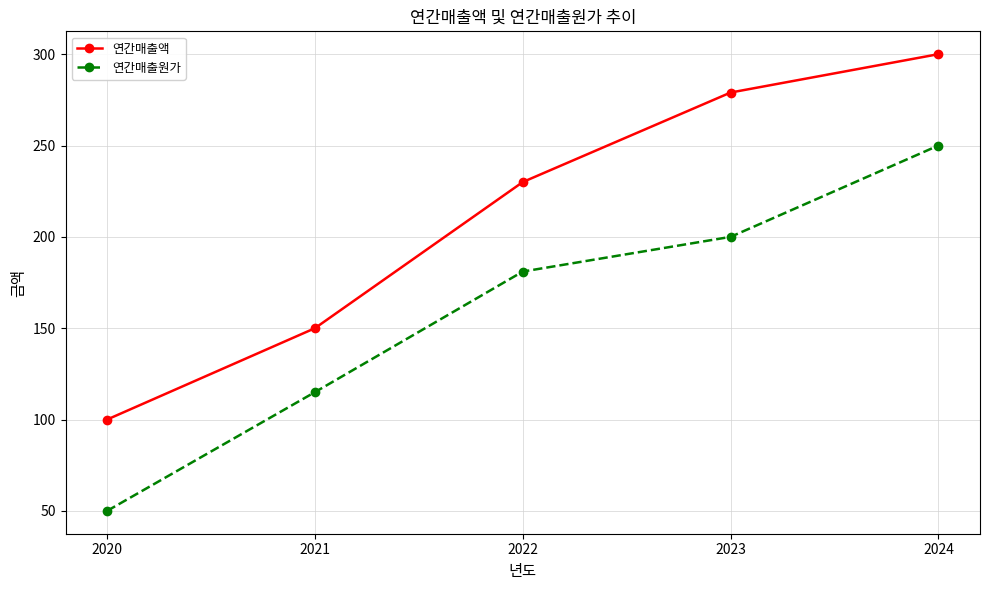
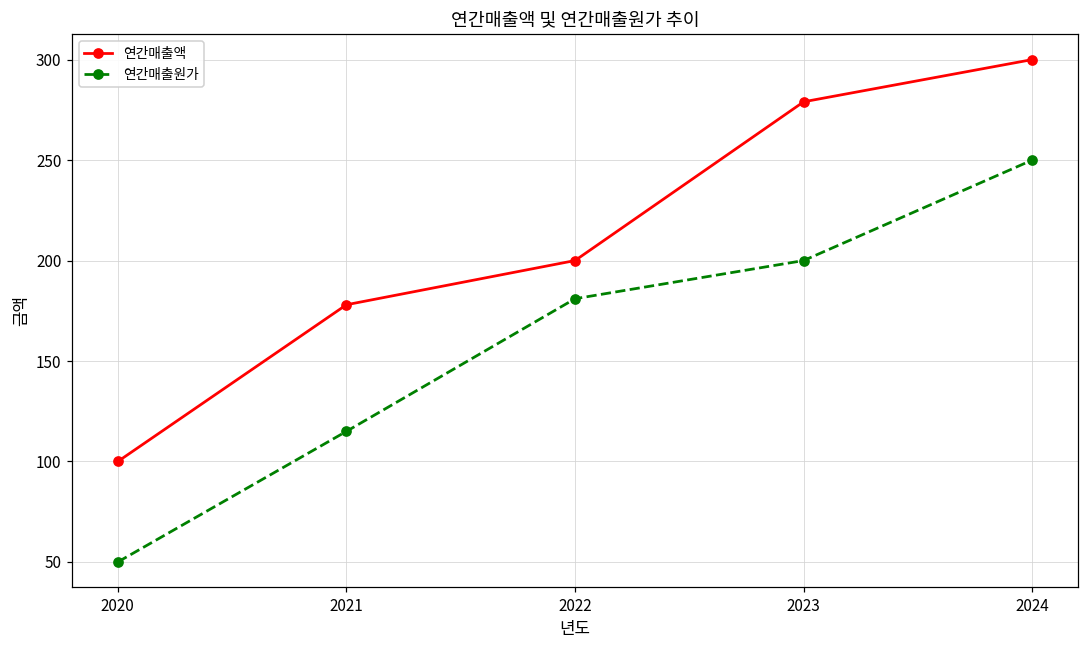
연간매출액, 2021: 150 -> 178
연간매출액, 2022: 230 -> 200
